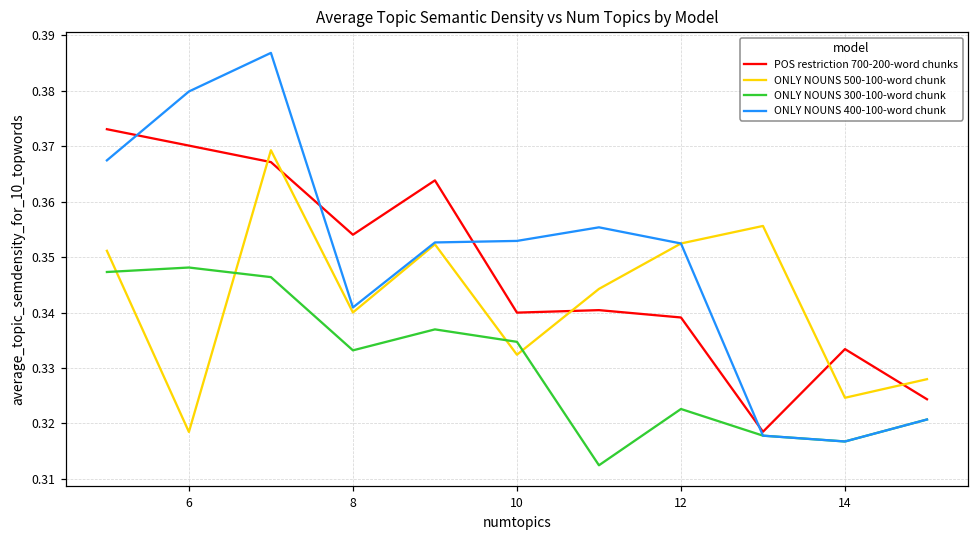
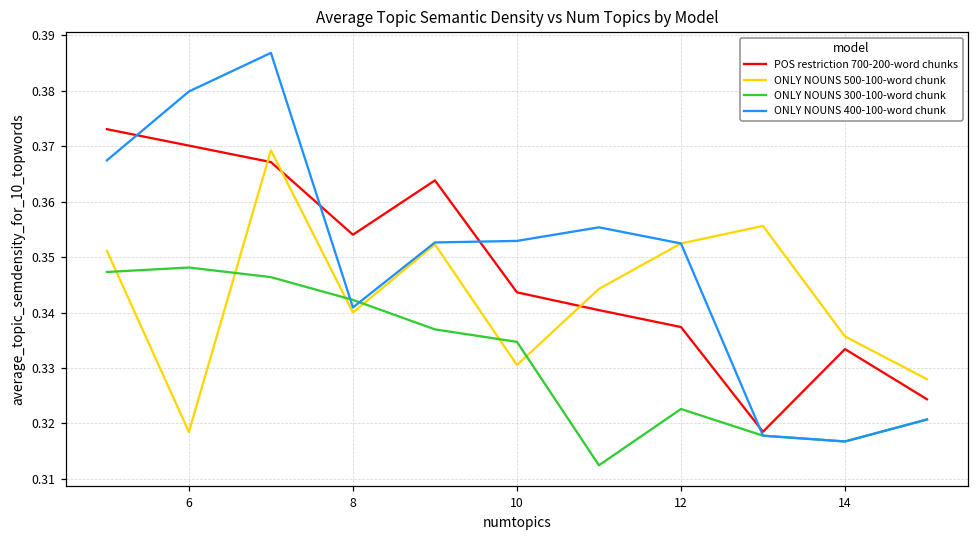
ONLY NOUNS 300-100-word chunk, 8: 0.333 -> 0.342
POS restriction 700-200-word chunks, 10: 0.340 -> 0.344
ONLY NOUNS 500-100-word chunk, 10: 0.332 -> 0.331
POS restriction 700-200-word chunks, 12: 0.339 -> 0.337
ONLY NOUNS 500-100-word chunk, 14: 0.325 -> 0.336
